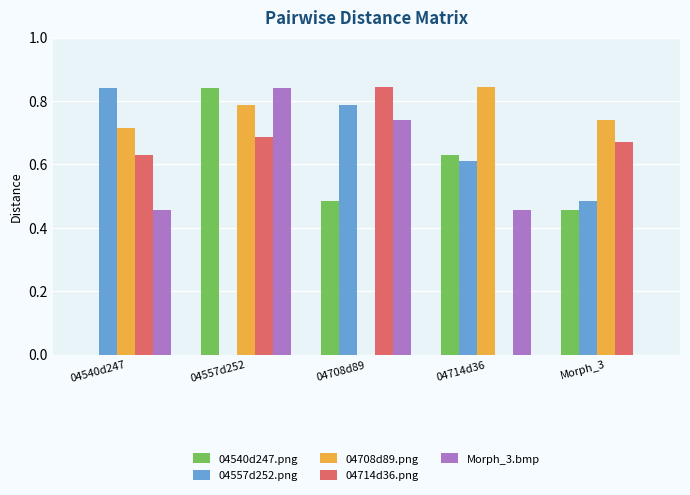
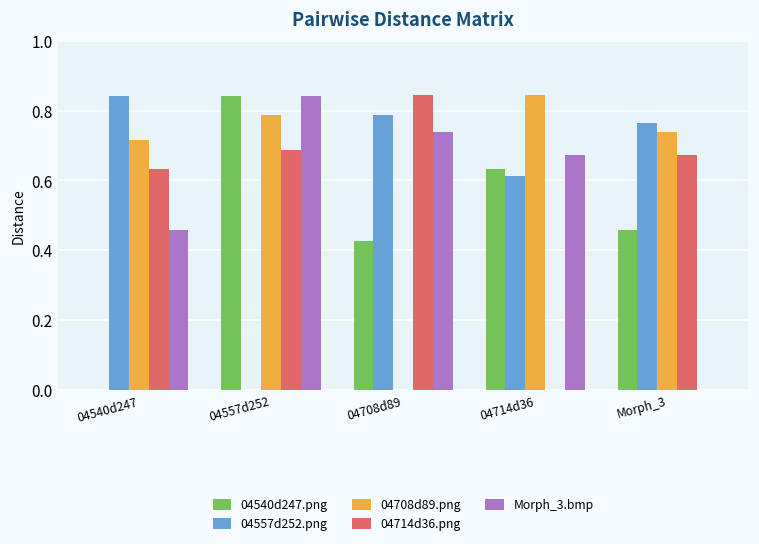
04540d247.png, 04708d89: 0.49 -> 0.43
Morph_3.bmp, 04714d36: 0.46 -> 0.67
04557d252.png, Morph_3: 0.48 -> 0.76
